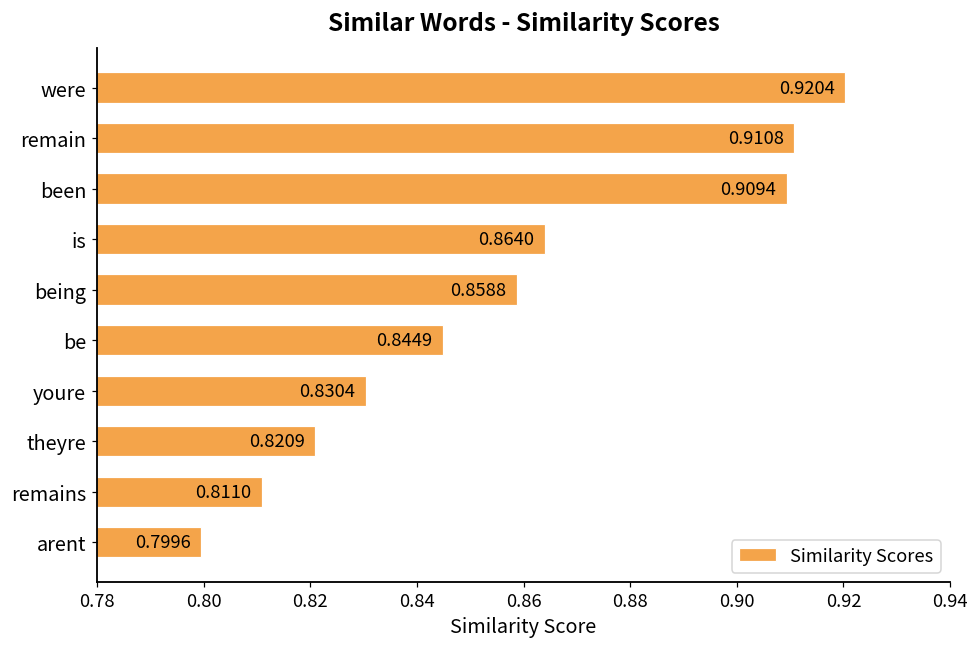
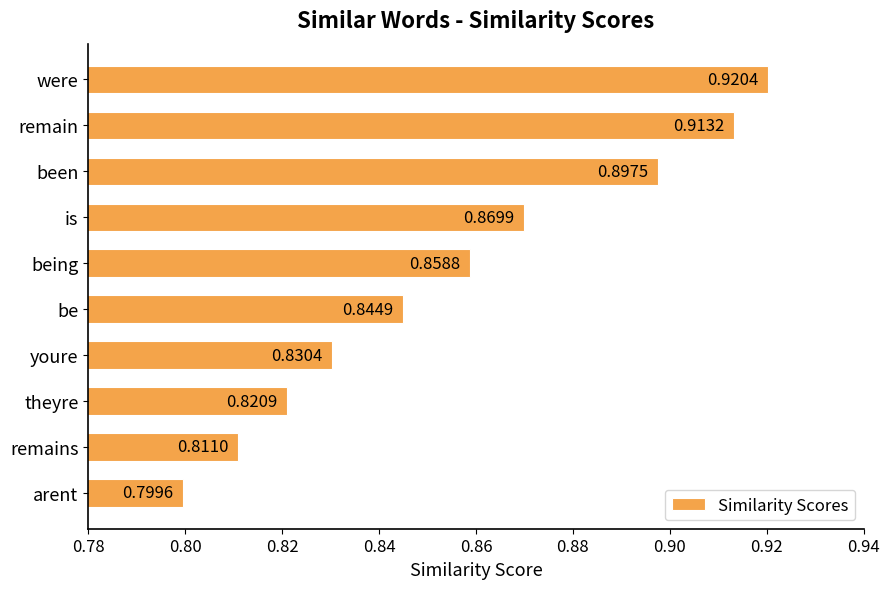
remain: 0.9108 -> 0.9132
been: 0.9094 -> 0.8975
is: 0.8640 -> 0.8699
